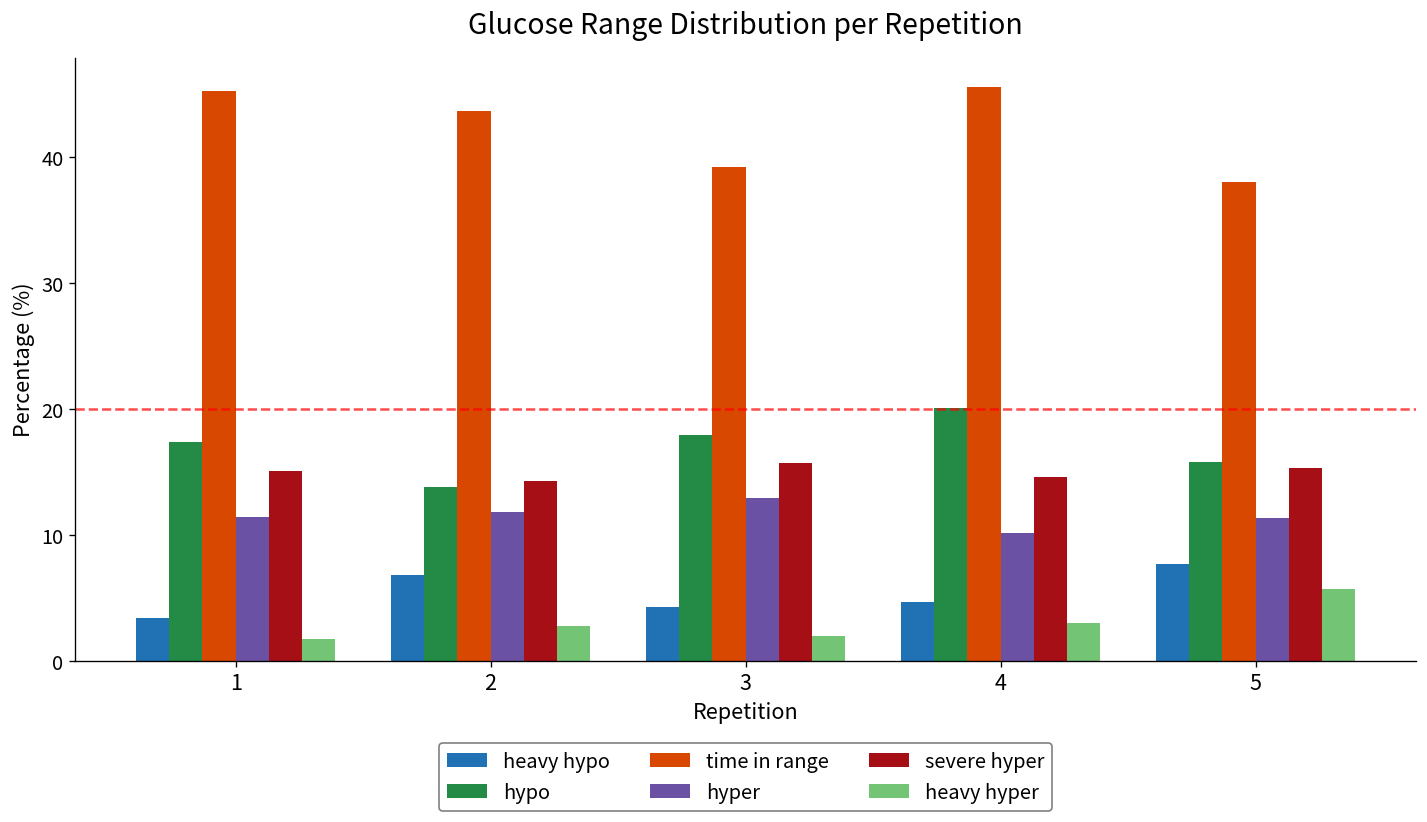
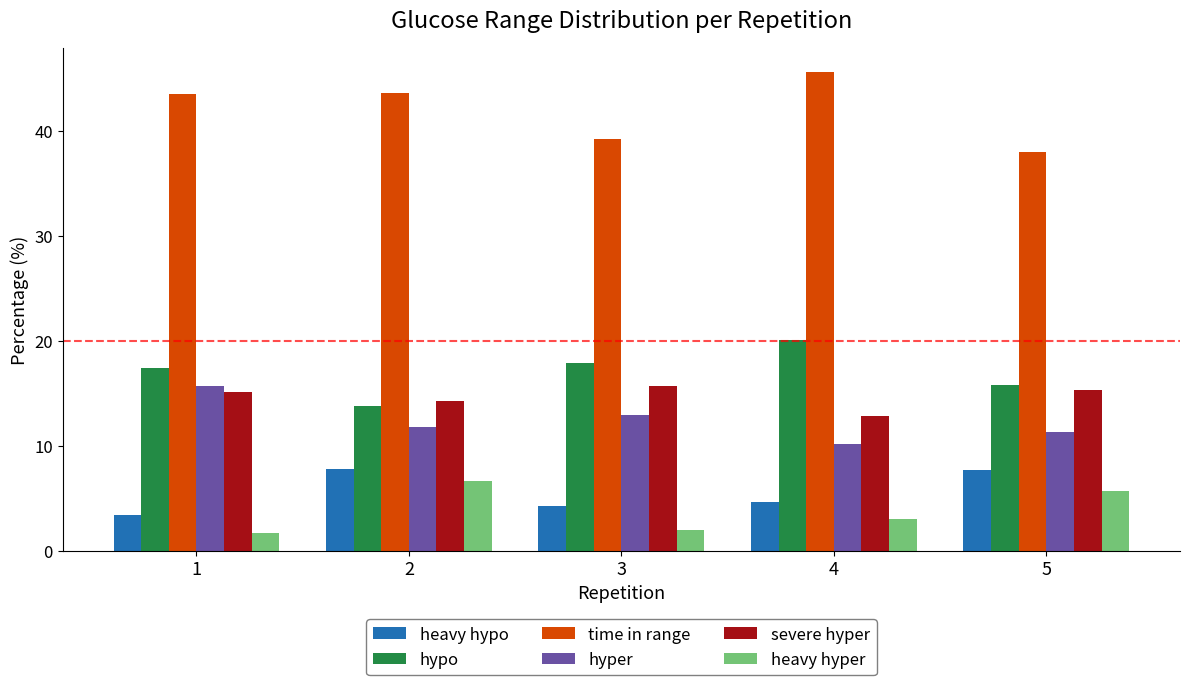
time in range, 1: 45.3 -> 43.6
hyper, 1: 11.5 -> 15.6
heavy hypo, 2: 6.8 -> 7.8
heavy hyper, 2: 2.8 -> 6.7
severe hyper, 4: 14.6 -> 12.8
